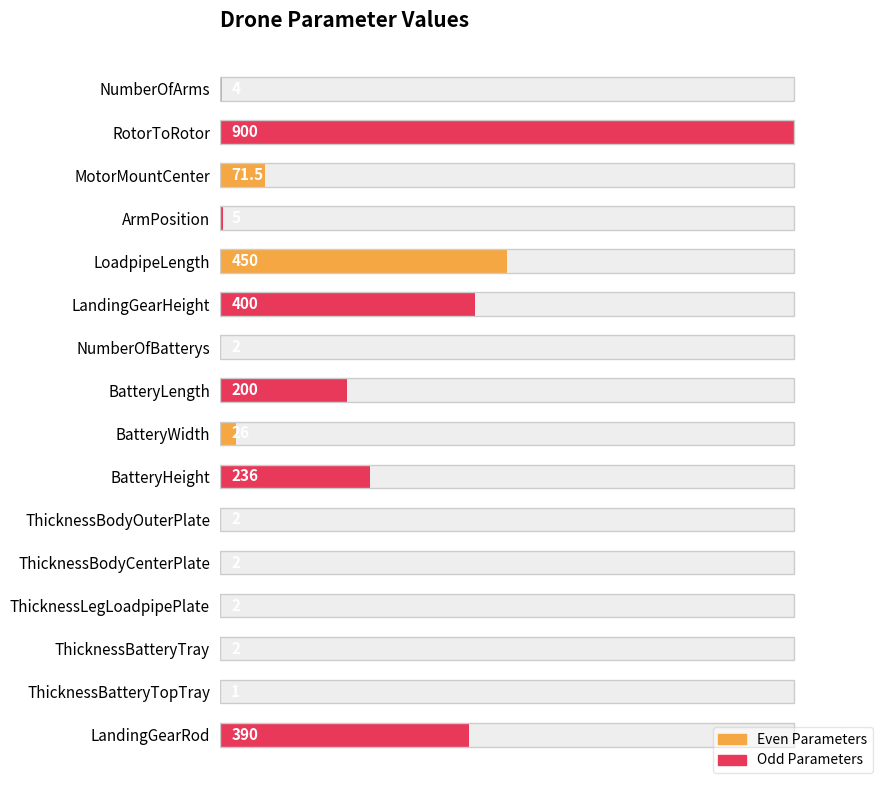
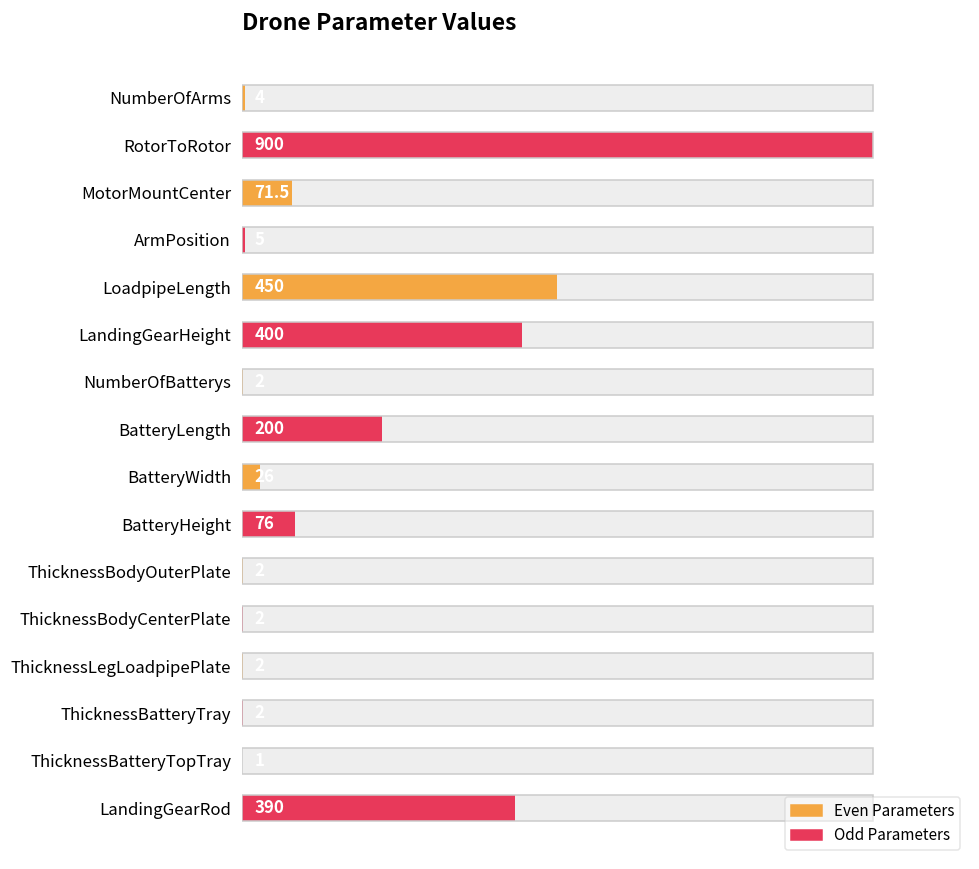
Odd Parameters, BatteryHeight: 236 -> 76
